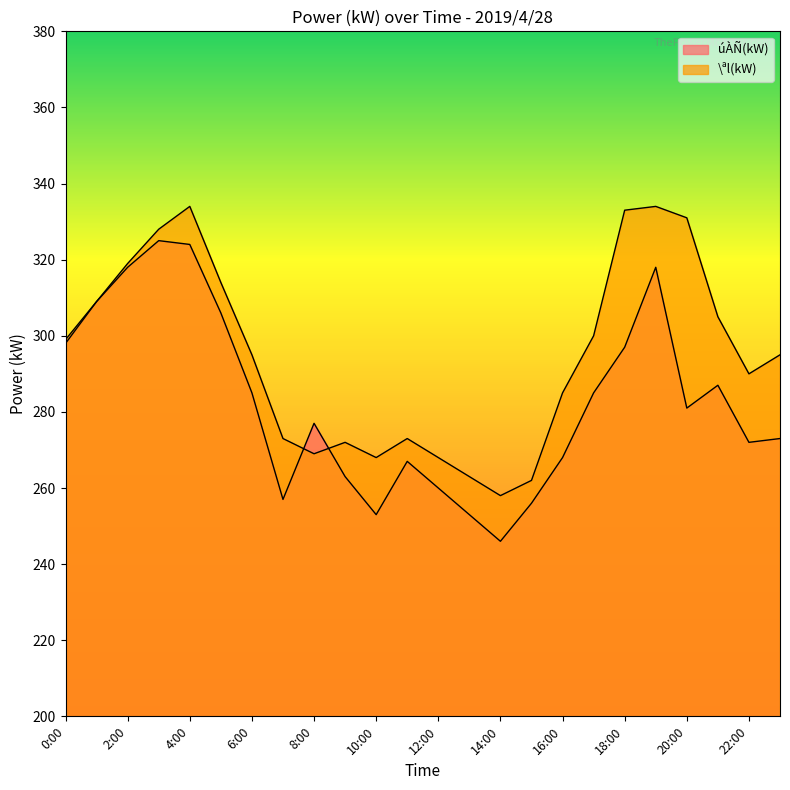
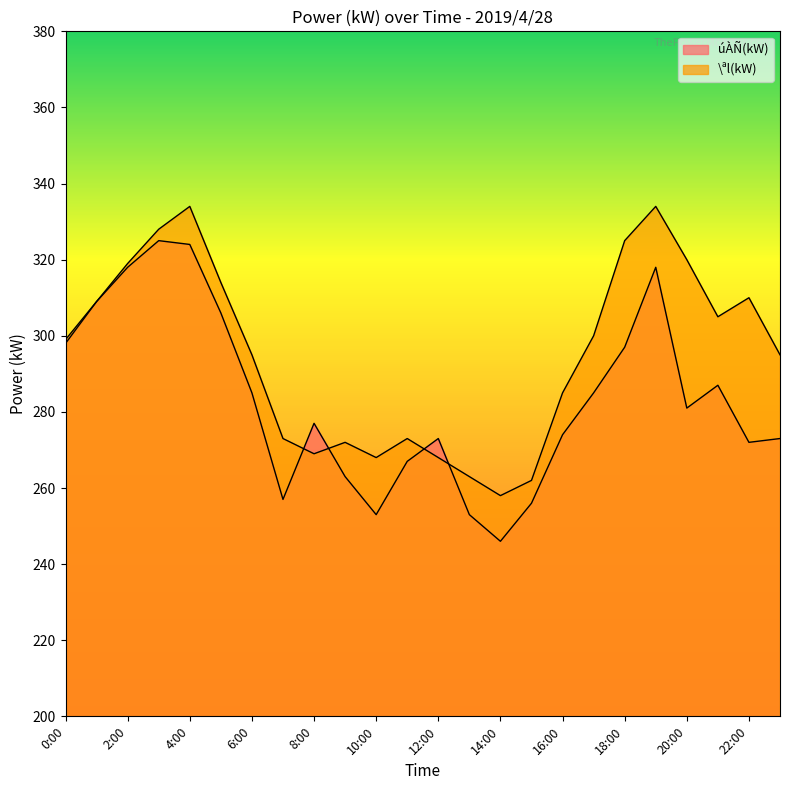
úÀÑ(kW), 12:00: 260 -> 273
úÀÑ(kW), 16:00: 268 -> 274
\ªl(kW), 18:00: 333 -> 325
\ªl(kW), 20:00: 331 -> 320
\ªl(kW), 22:00: 290 -> 310
